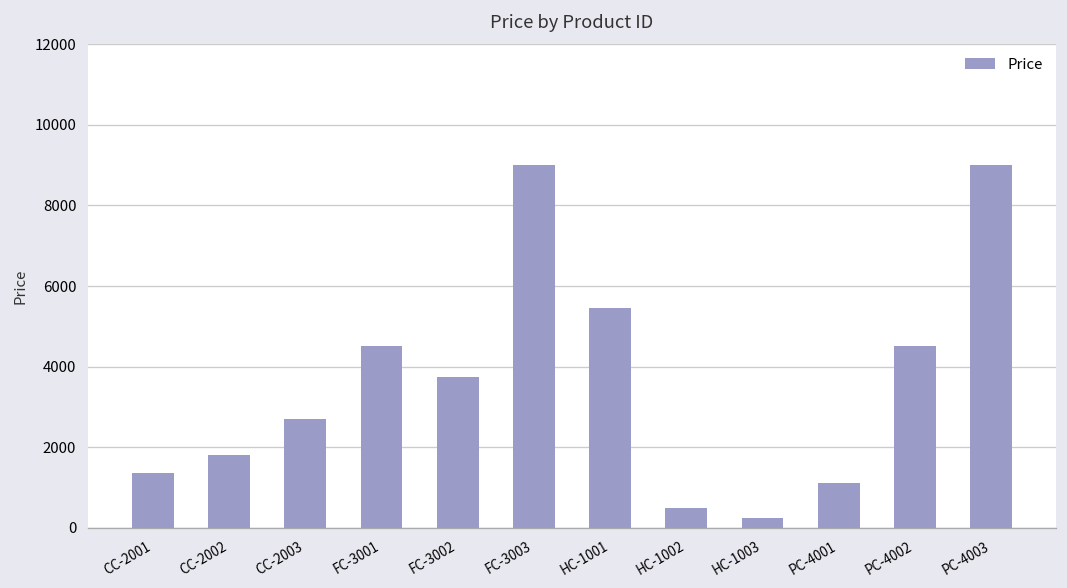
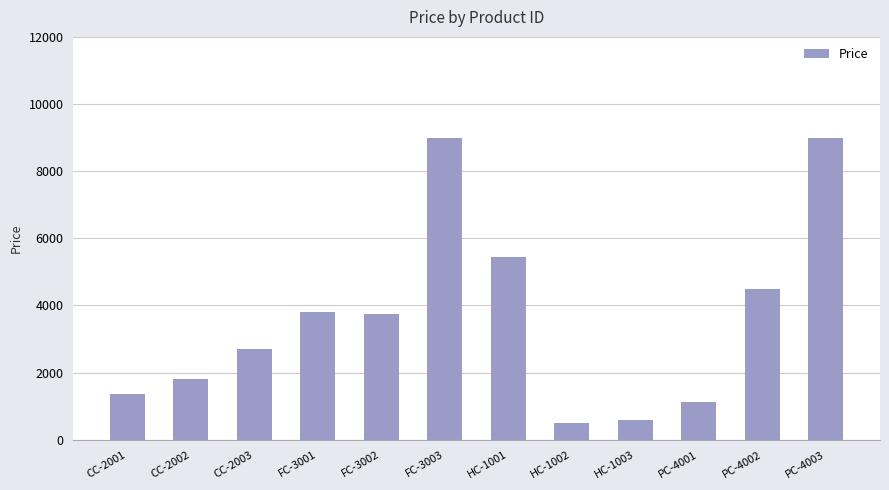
FC-3001: 4500 -> 3800
HC-1003: 200 -> 600
